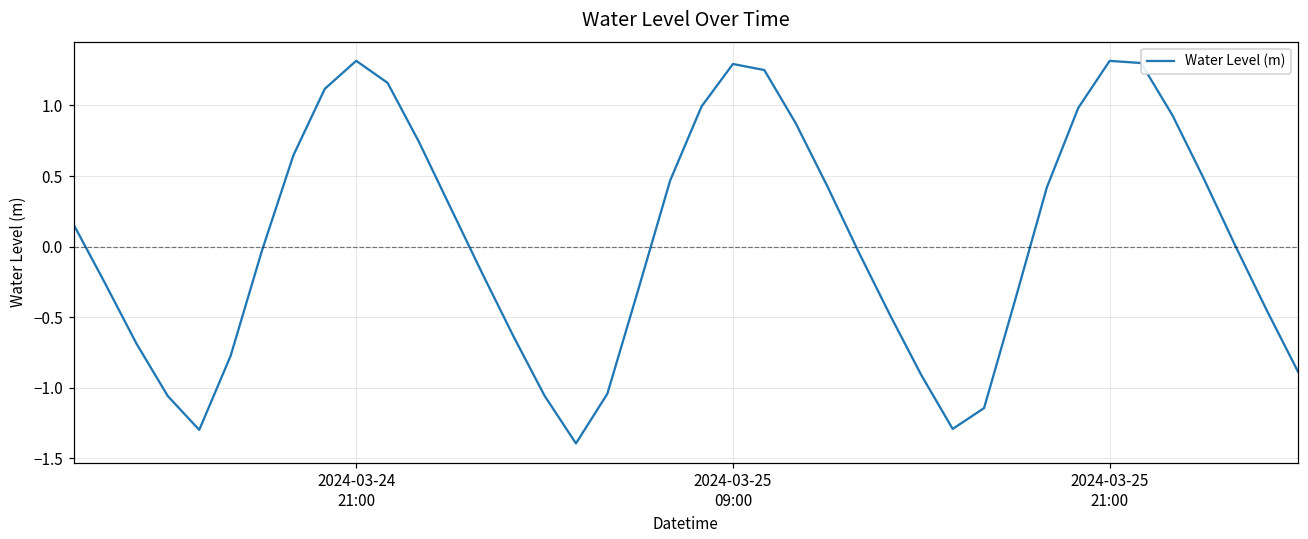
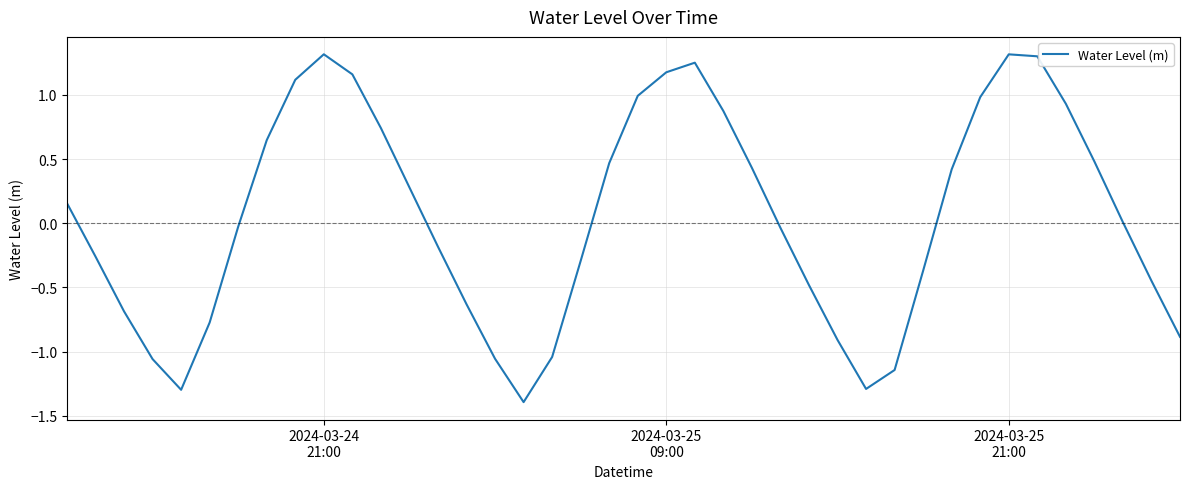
2024-03-25 09:00: 1.29 -> 1.18
